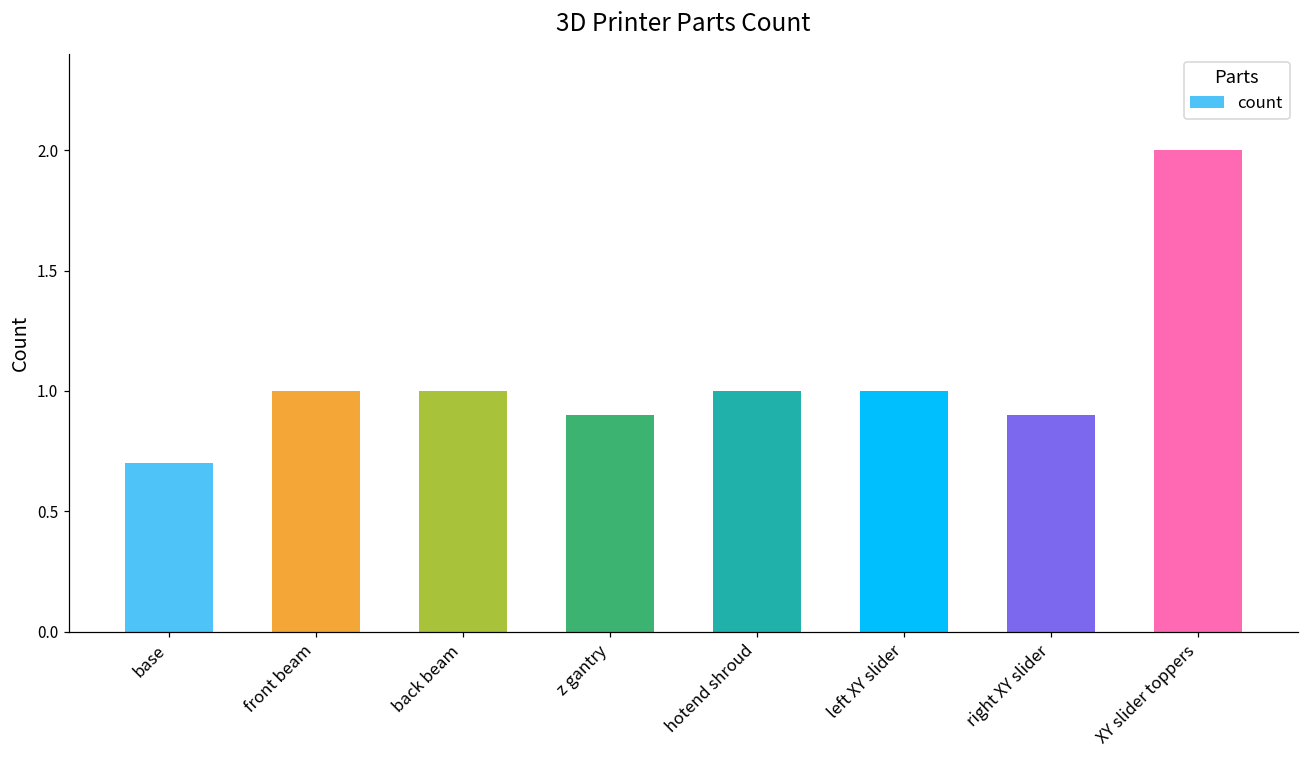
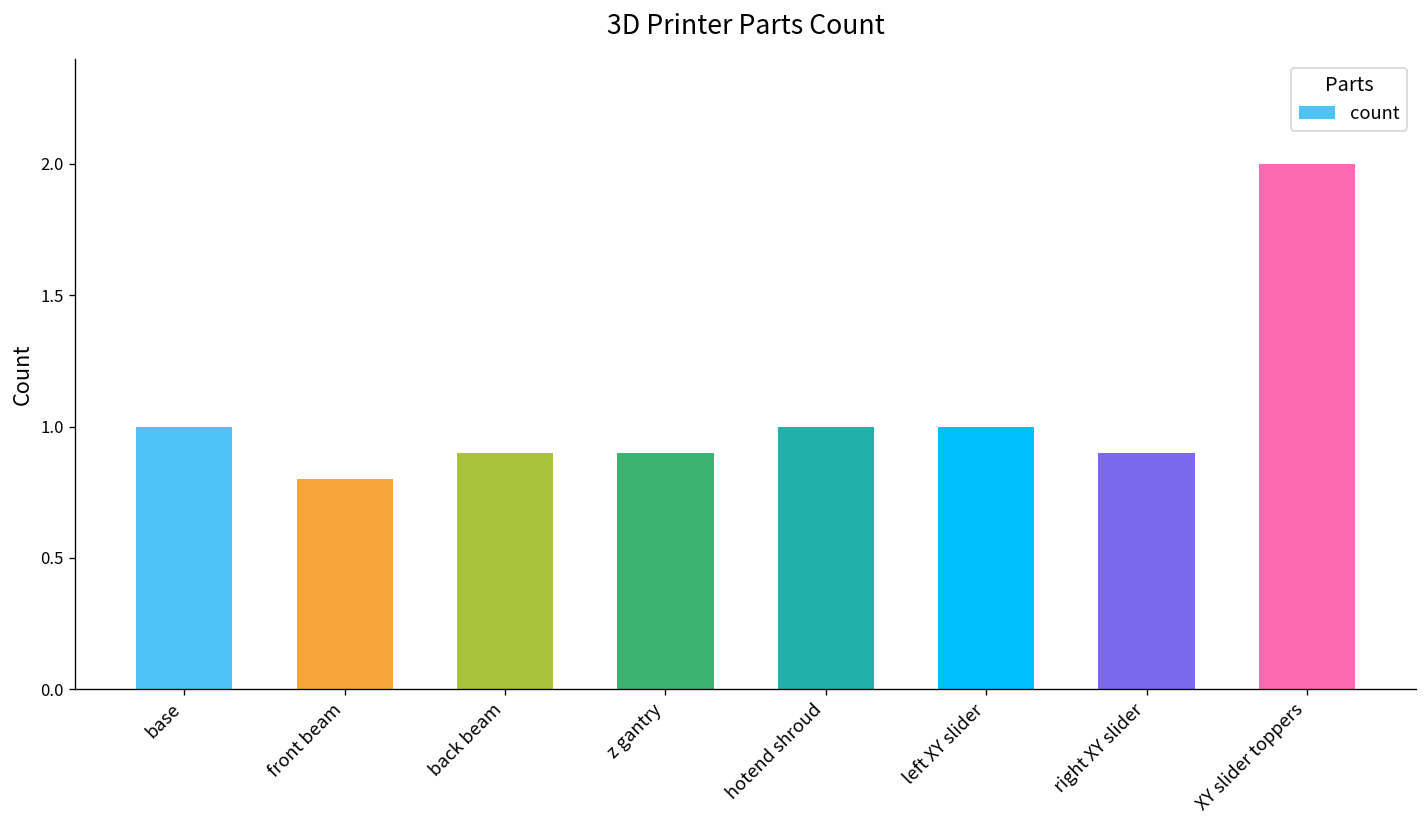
base: 0.7 -> 1.0
front beam: 1.0 -> 0.8
back beam: 1.0 -> 0.9
